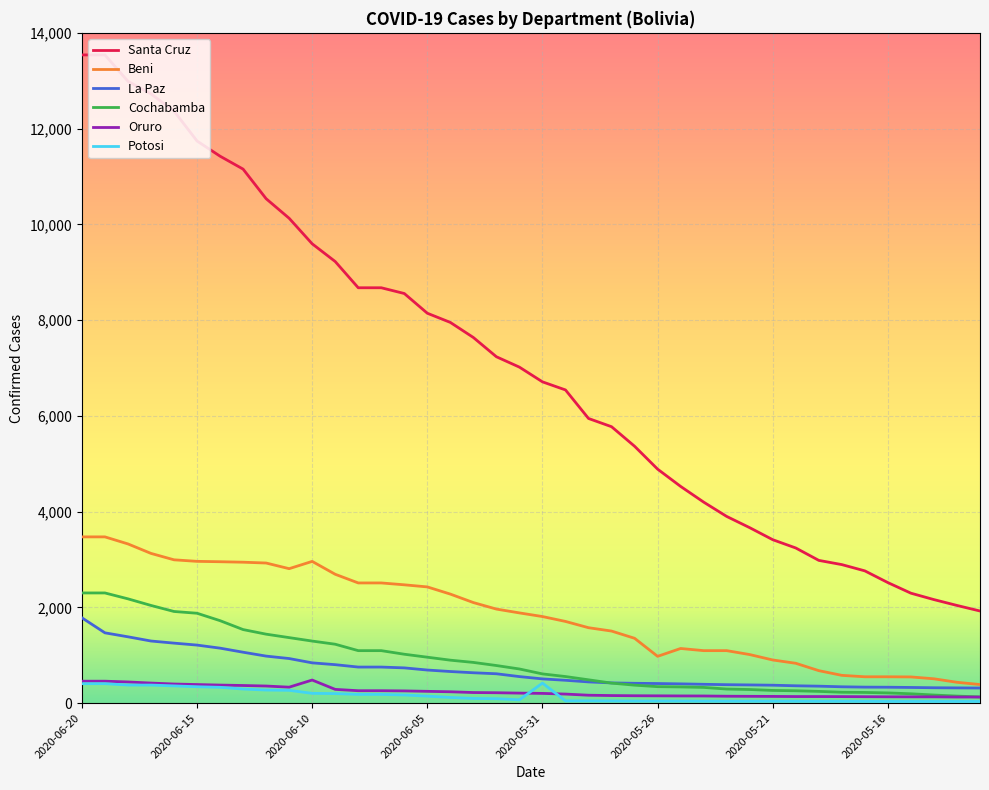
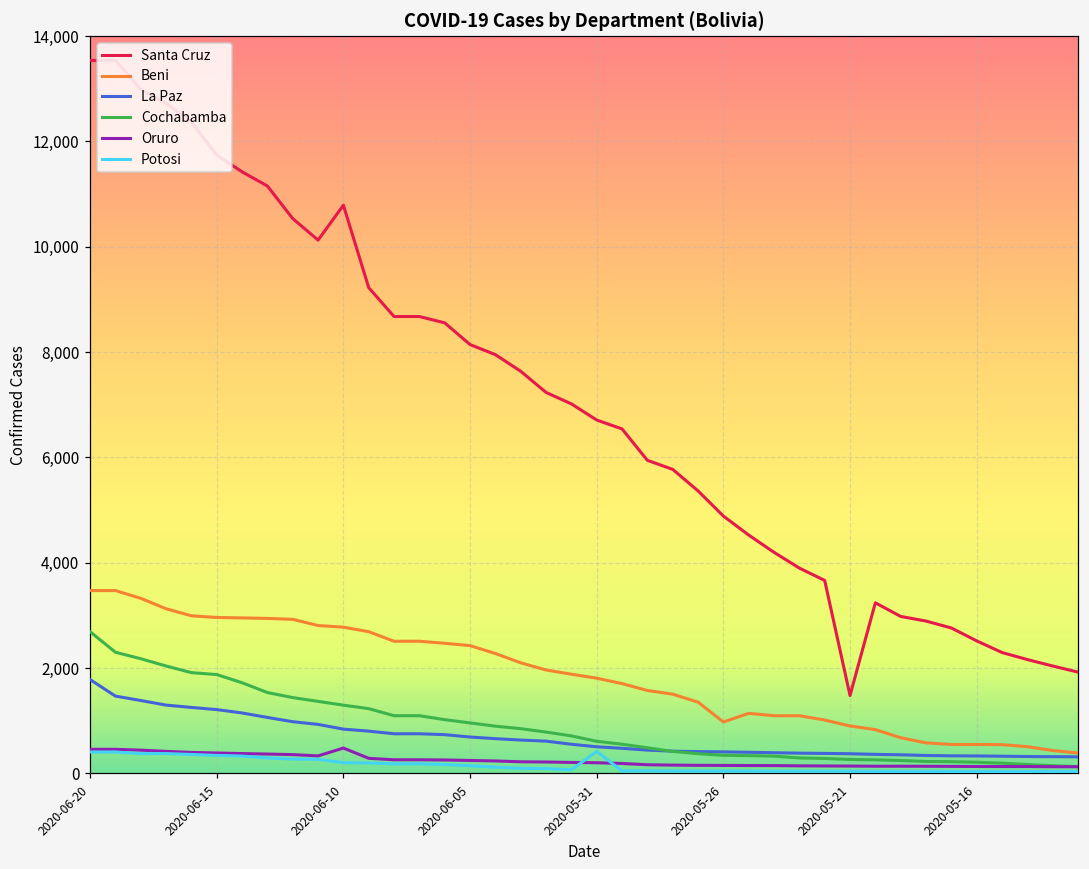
Cochabamba, 2020-06-20: 2,300 -> 2,700
Santa Cruz, 2020-06-10: 9,600 -> 10,800
Beni, 2020-06-10: 3,000 -> 2,800
Santa Cruz, 2020-05-21: 3,400 -> 1,500
